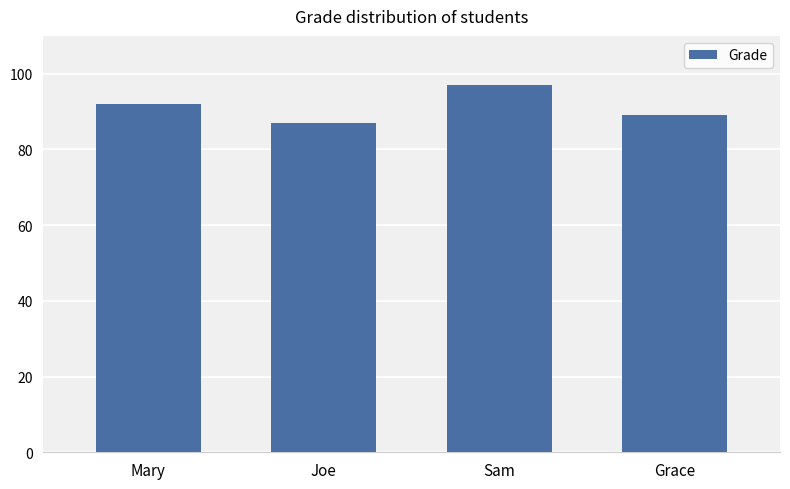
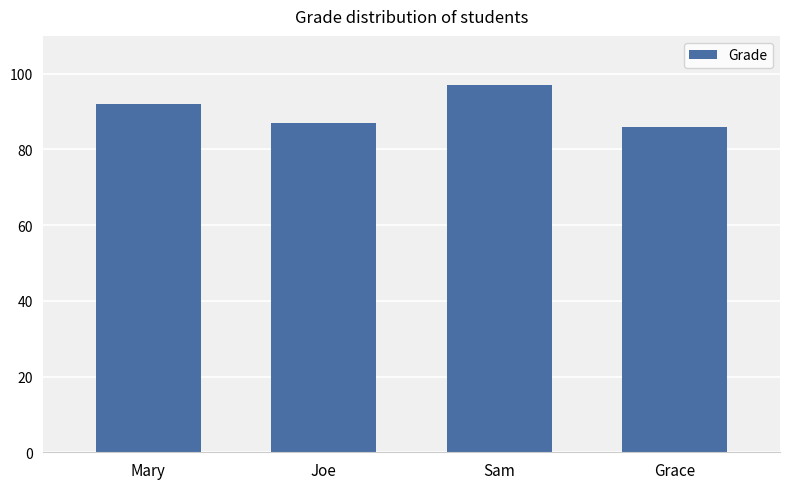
Grace: 89 -> 86
